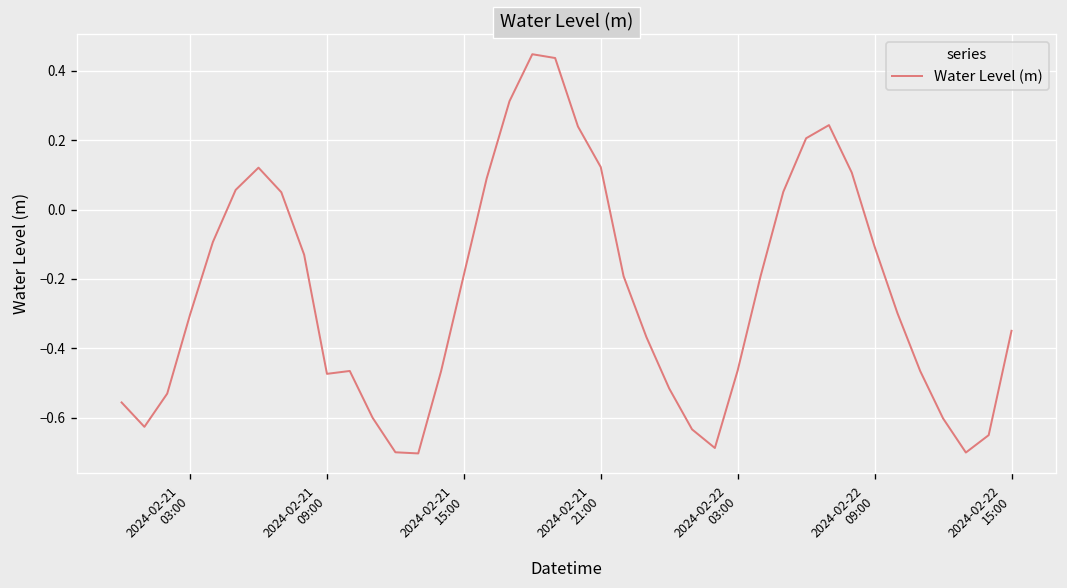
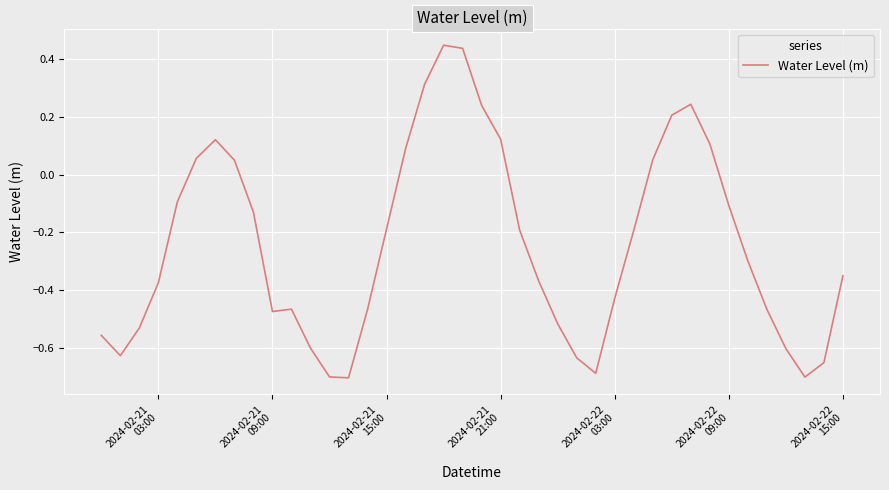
2024-02-21 03:00: -0.30 -> -0.37
2024-02-22 03:00: -0.46 -> -0.43
